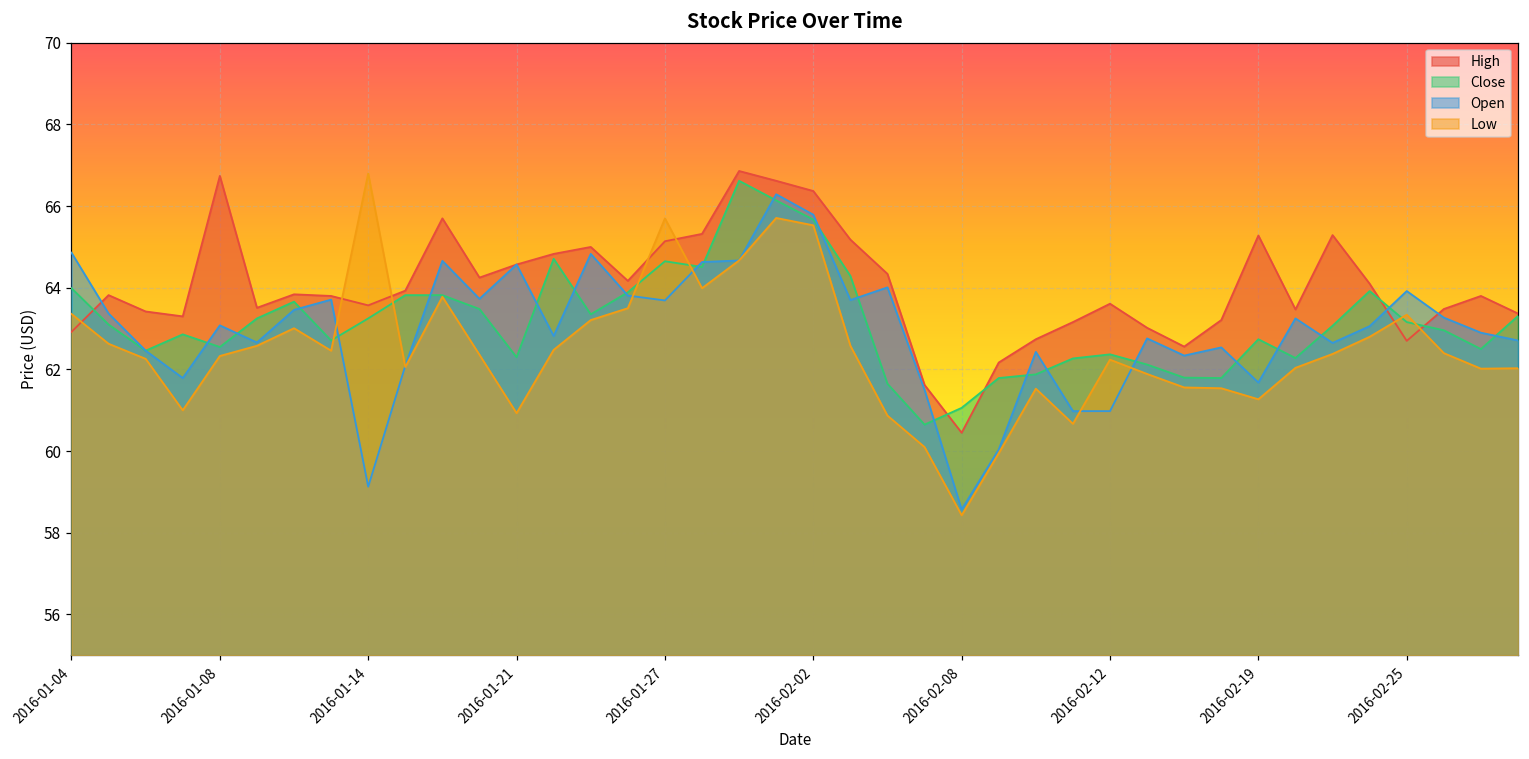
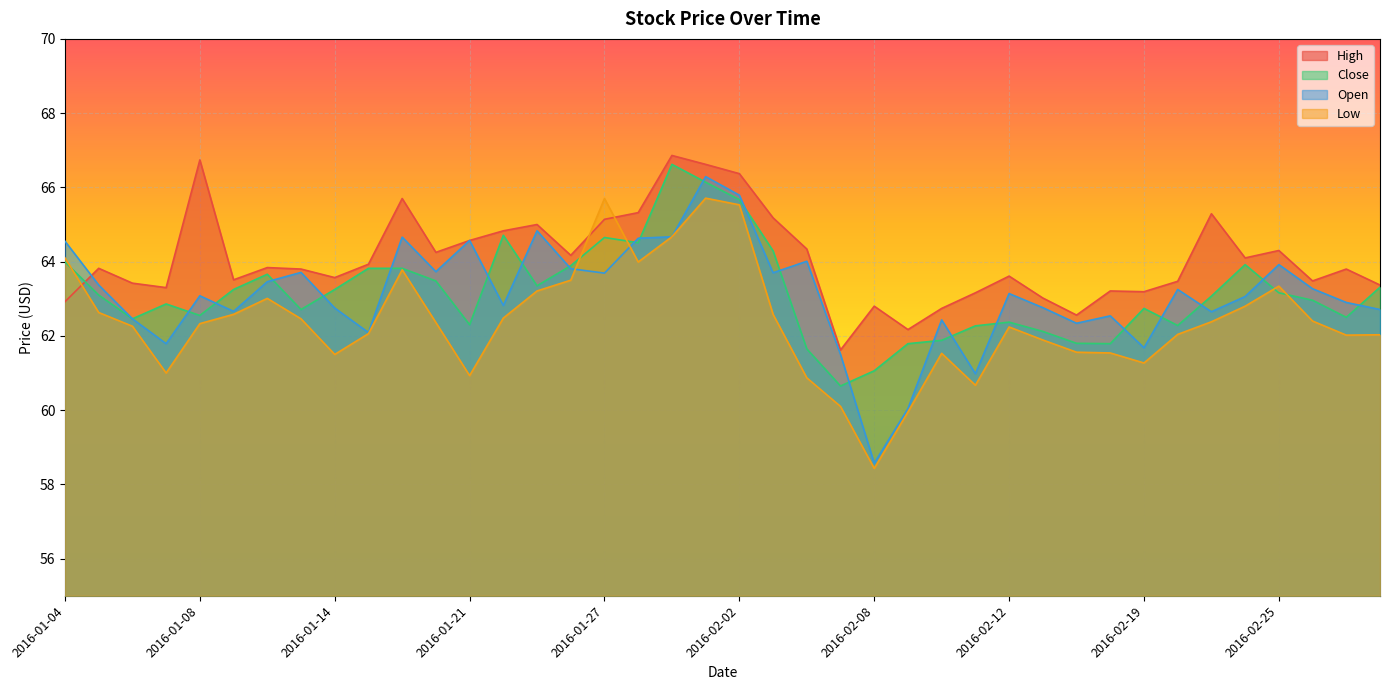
Open, 2016-01-04: 64.9 -> 64.6
Low, 2016-01-04: 63.4 -> 64.1
Open, 2016-01-14: 59.1 -> 62.8
Low, 2016-01-14: 66.8 -> 61.5
High, 2016-02-08: 60.5 -> 62.8
Open, 2016-02-12: 61.0 -> 63.1
High, 2016-02-19: 65.3 -> 63.2
High, 2016-02-25: 62.7 -> 64.3
